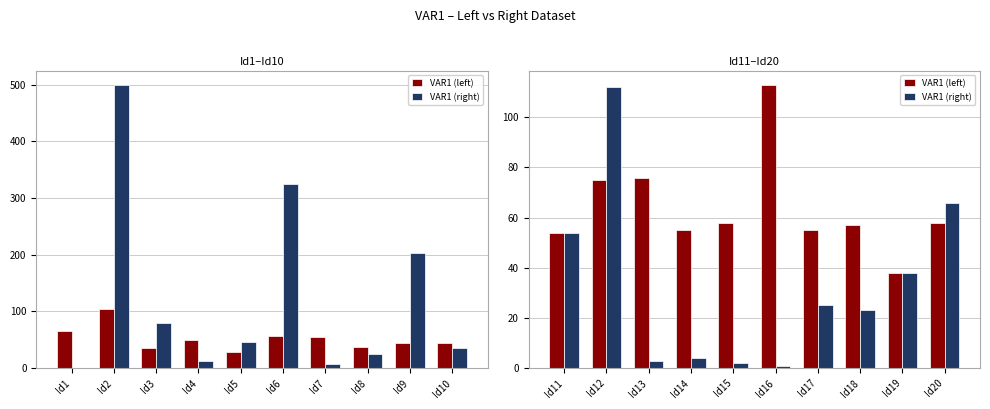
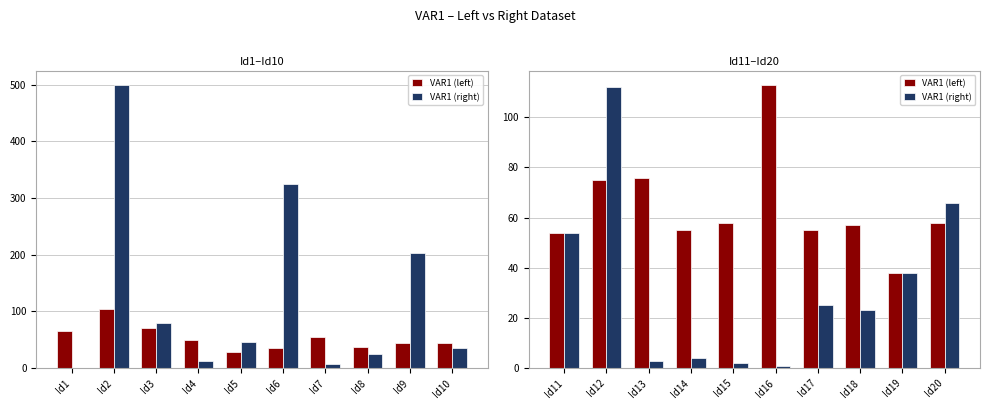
Id1–Id10, VAR1 (left), Id3: 40 -> 70
Id1–Id10, VAR1 (left), Id6: 60 -> 40
